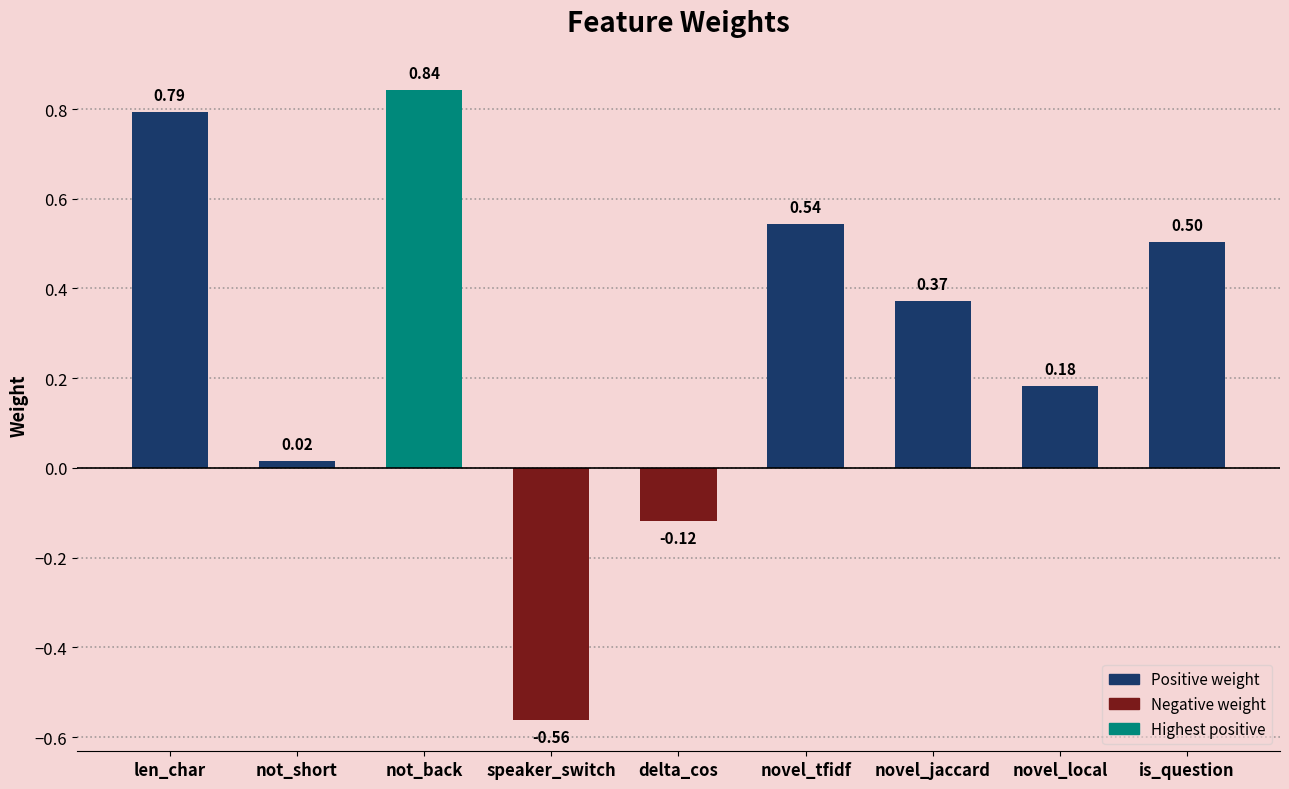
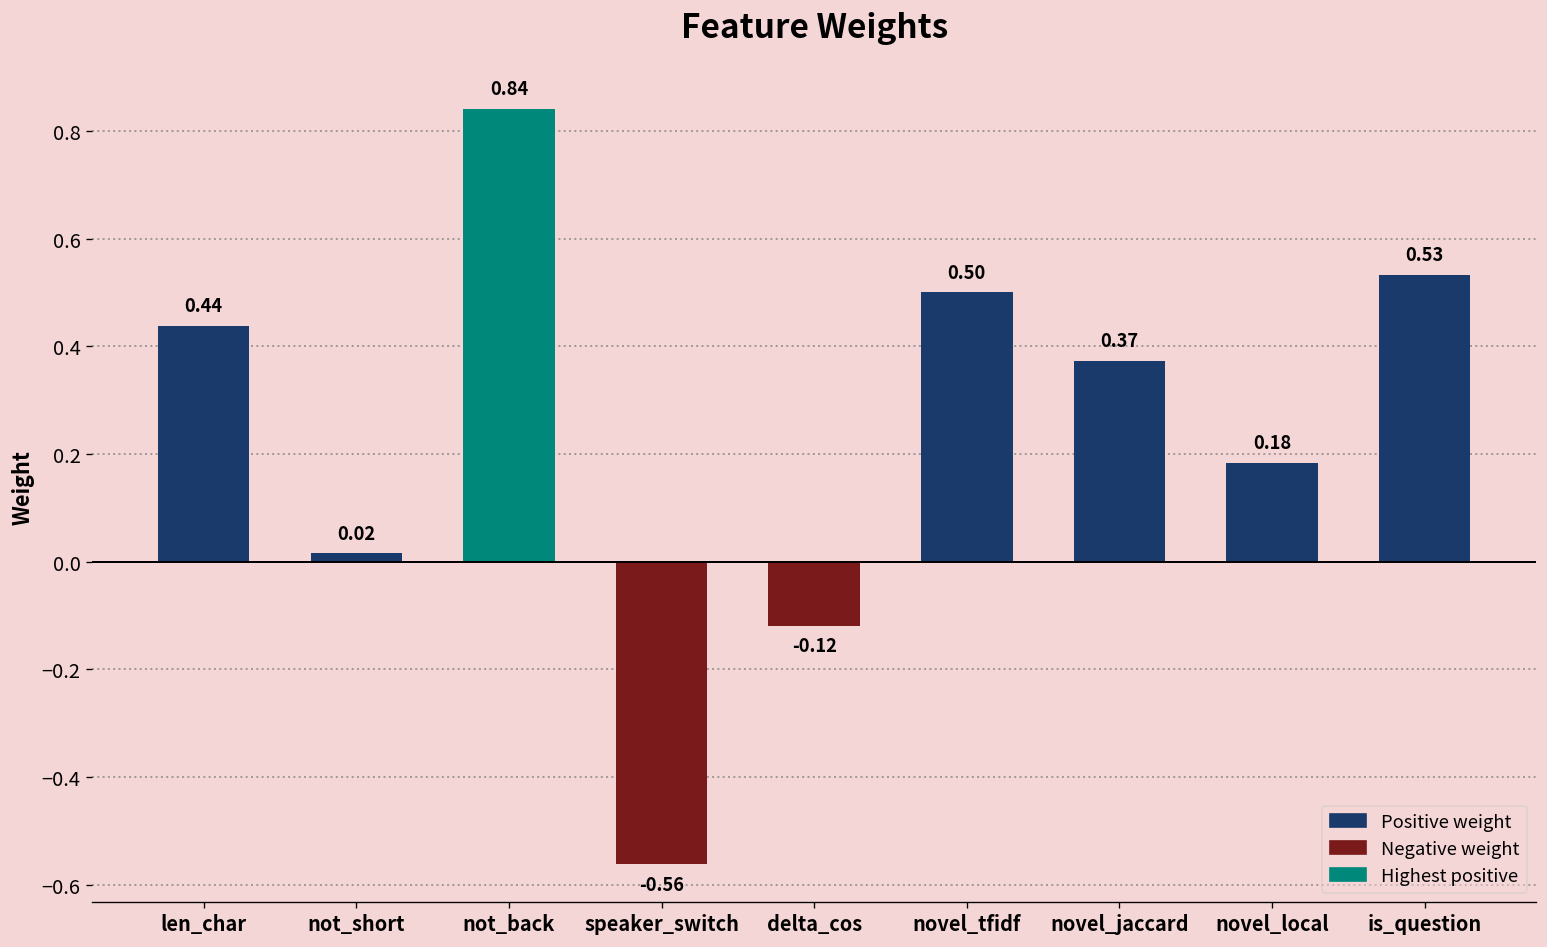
len_char: 0.79 -> 0.44
novel_tfidf: 0.54 -> 0.50
is_question: 0.50 -> 0.53
